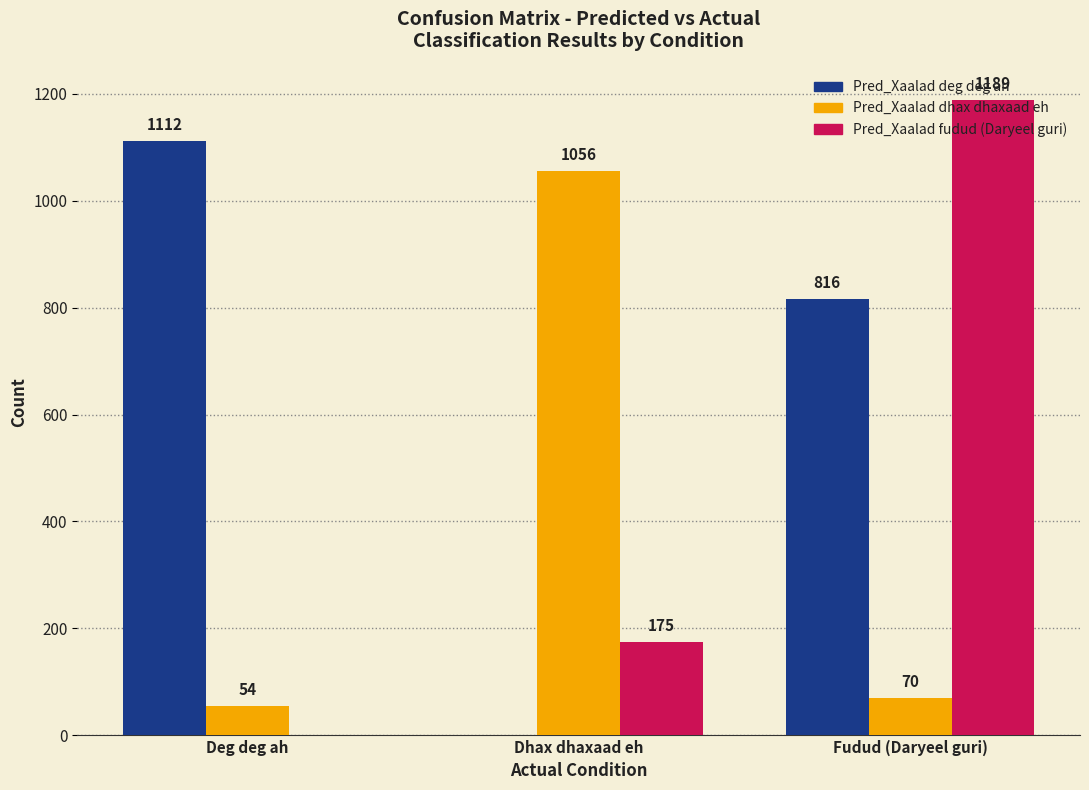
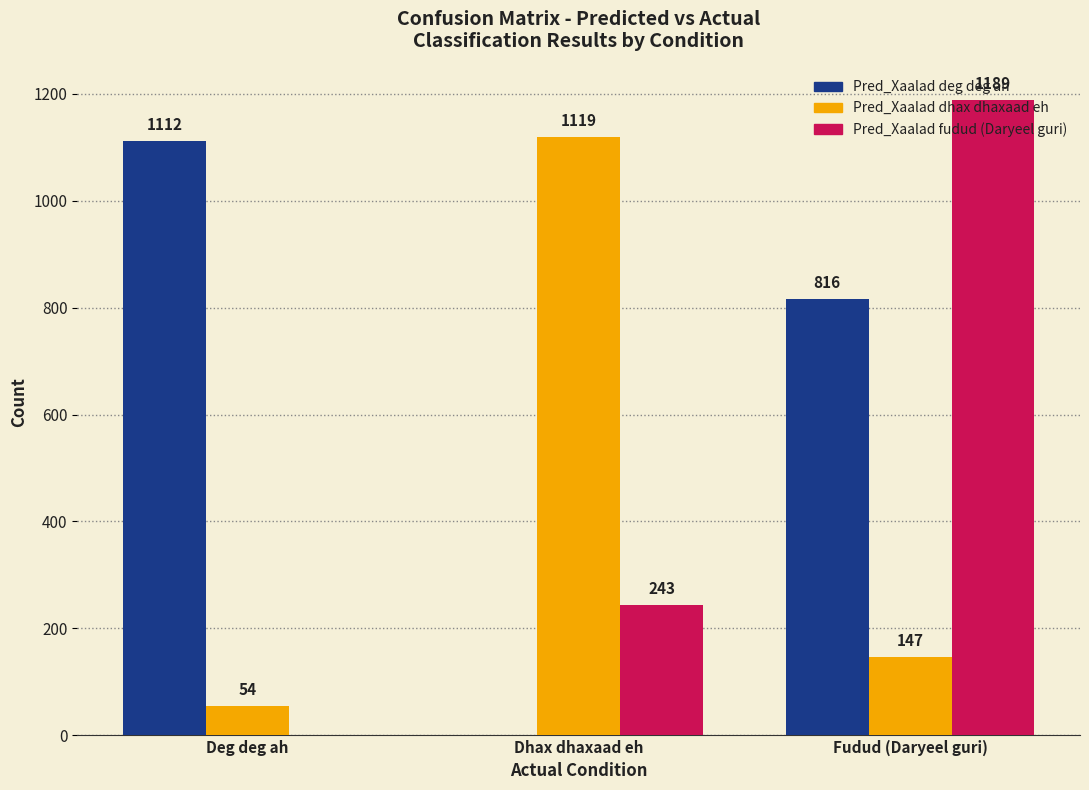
Pred_Xaalad dhax dhaxaad eh, Dhax dhaxaad eh: 1056 -> 1119
Pred_Xaalad fudud (Daryeel guri), Dhax dhaxaad eh: 175 -> 243
Pred_Xaalad dhax dhaxaad eh, Fudud (Daryeel guri): 70 -> 147
